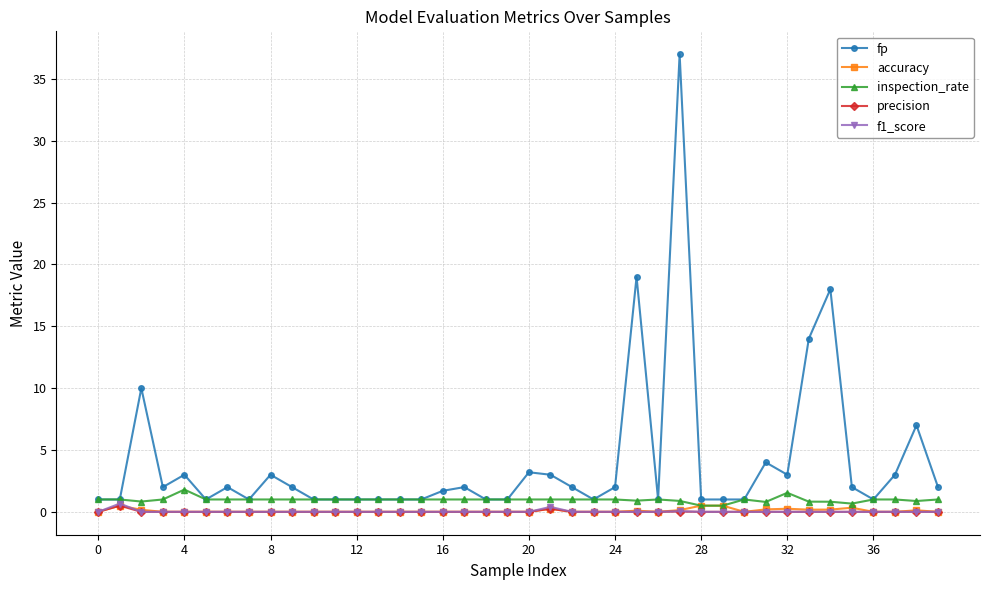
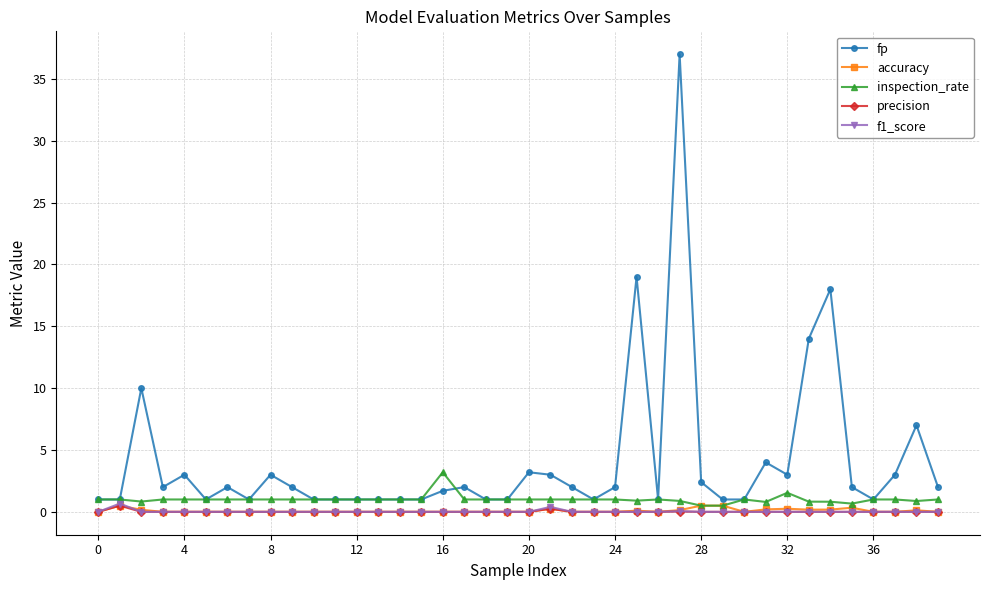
inspection_rate, 4: 1.8 -> 1.0
inspection_rate, 16: 1.0 -> 3.2
fp, 28: 1.0 -> 2.4
